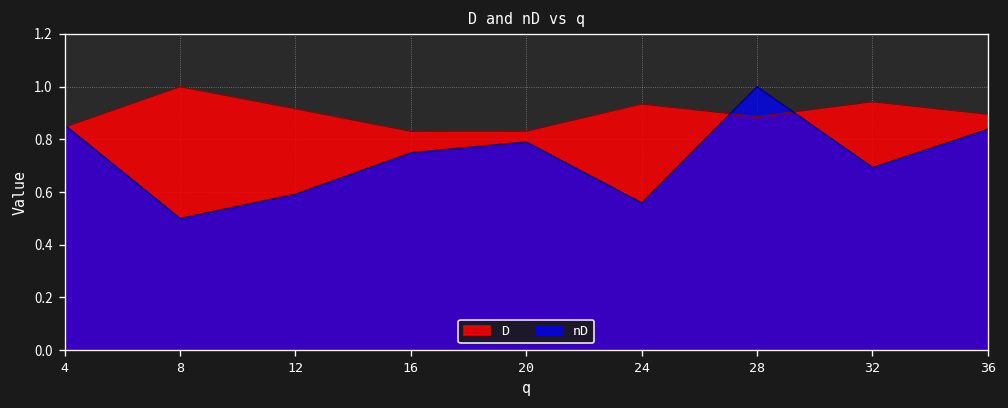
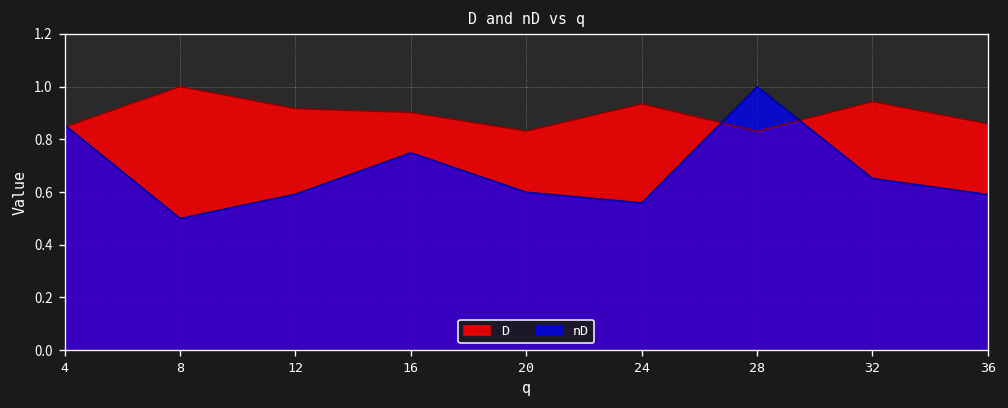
D, 16: 0.83 -> 0.90
nD, 20: 0.79 -> 0.60
D, 28: 0.89 -> 0.83
nD, 32: 0.69 -> 0.65
D, 36: 0.90 -> 0.86
nD, 36: 0.84 -> 0.59
